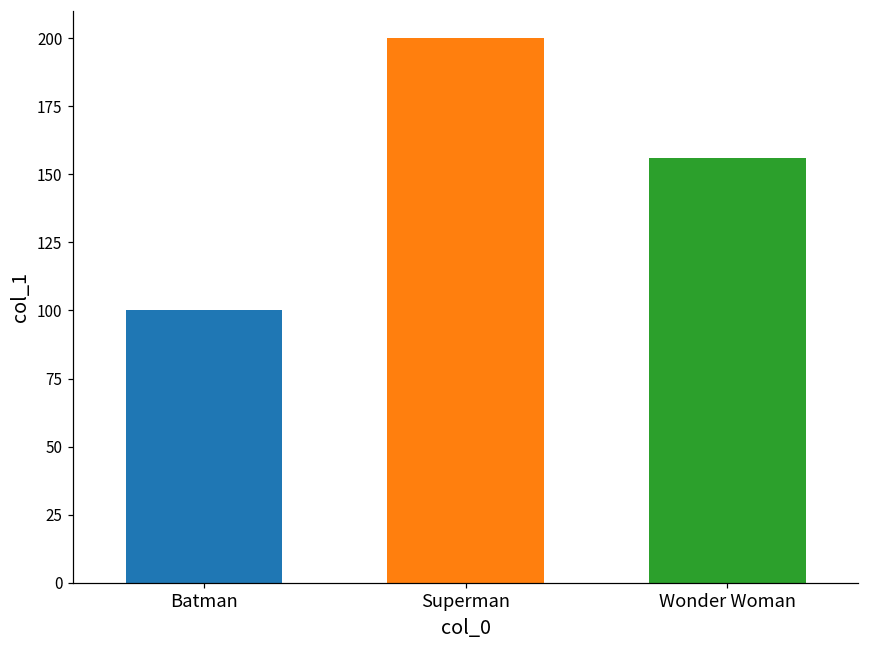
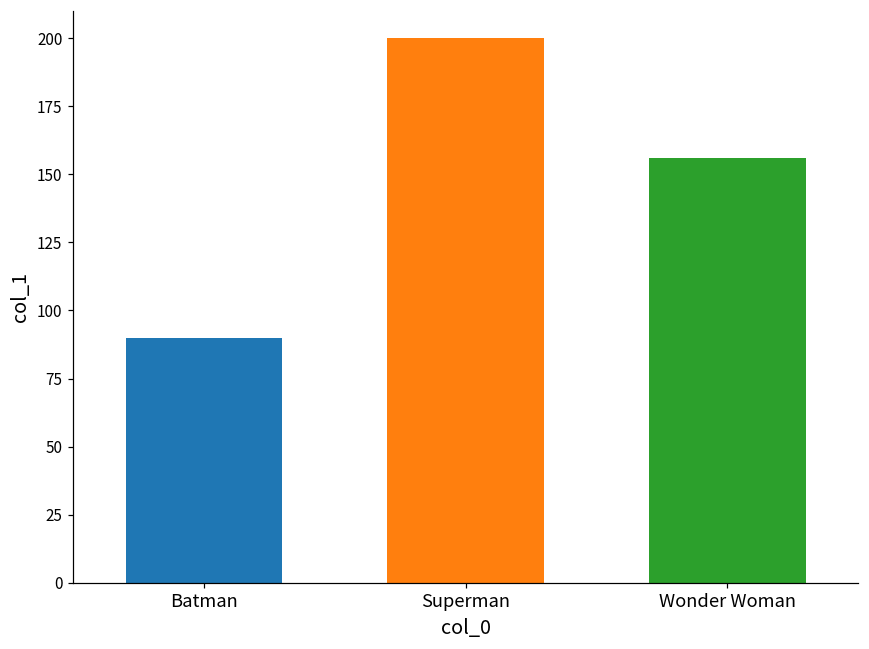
Batman: 100 -> 90
